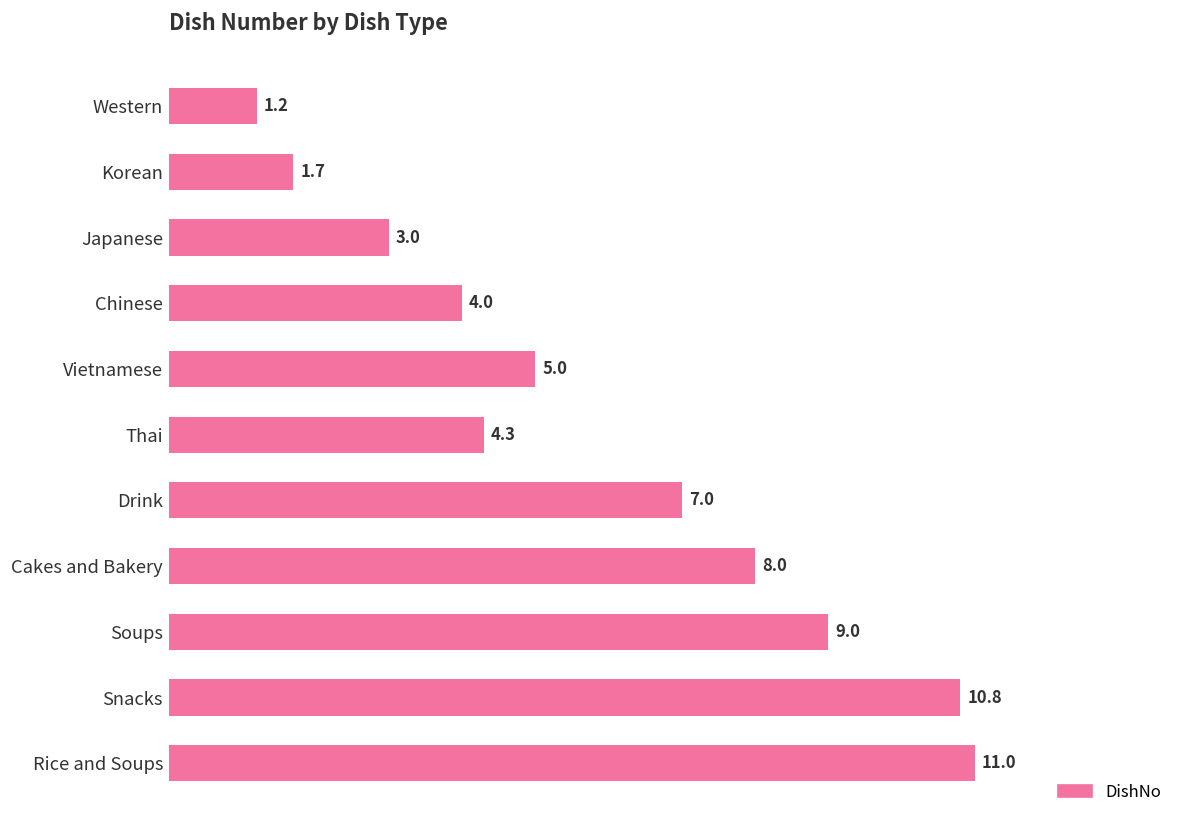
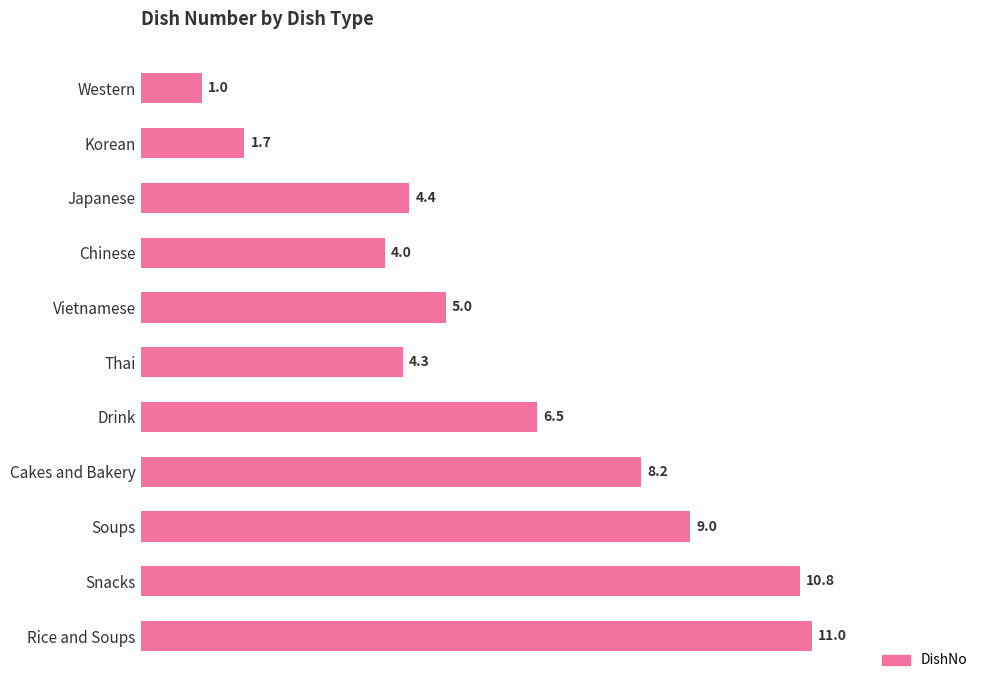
Western: 1.2 -> 1.0
Japanese: 3.0 -> 4.4
Drink: 7.0 -> 6.5
Cakes and Bakery: 8.0 -> 8.2
